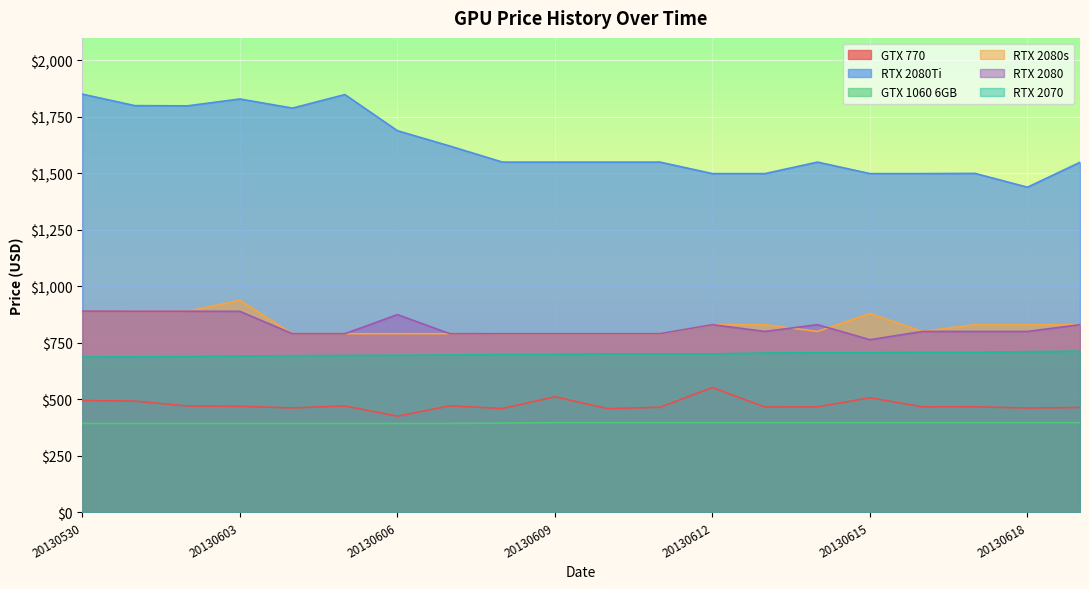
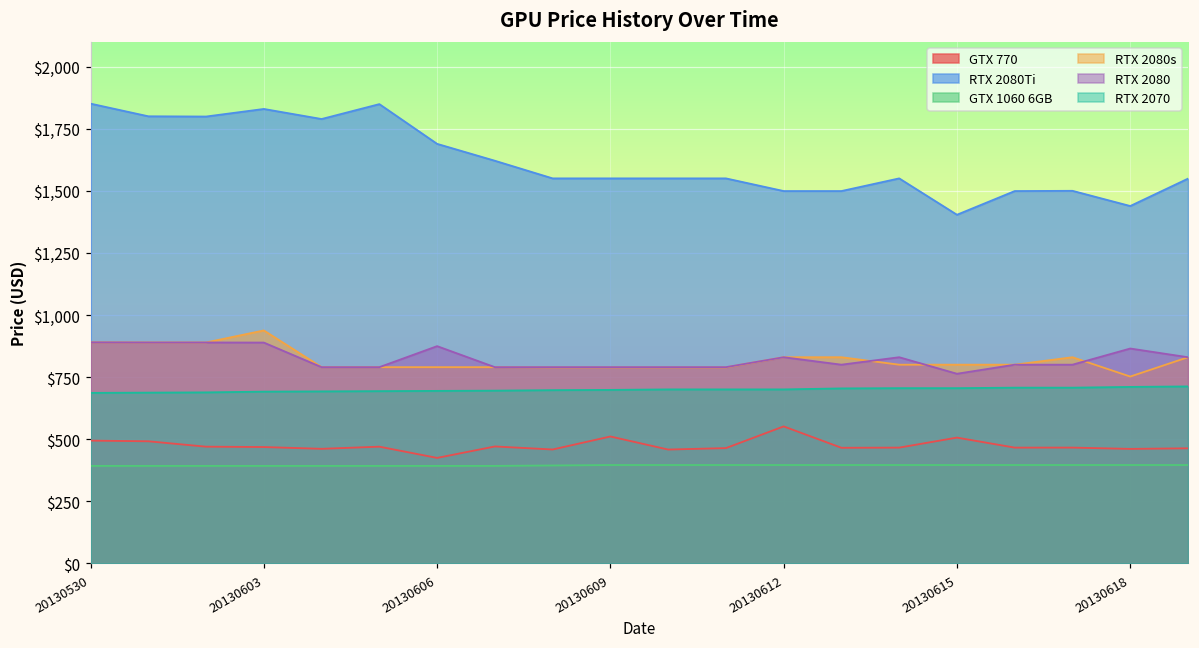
RTX 2080Ti, 20130615: $1,500 -> $1,400
RTX 2080s, 20130615: $880 -> $800
RTX 2080s, 20130618: $830 -> $750
RTX 2080, 20130618: $800 -> $870
